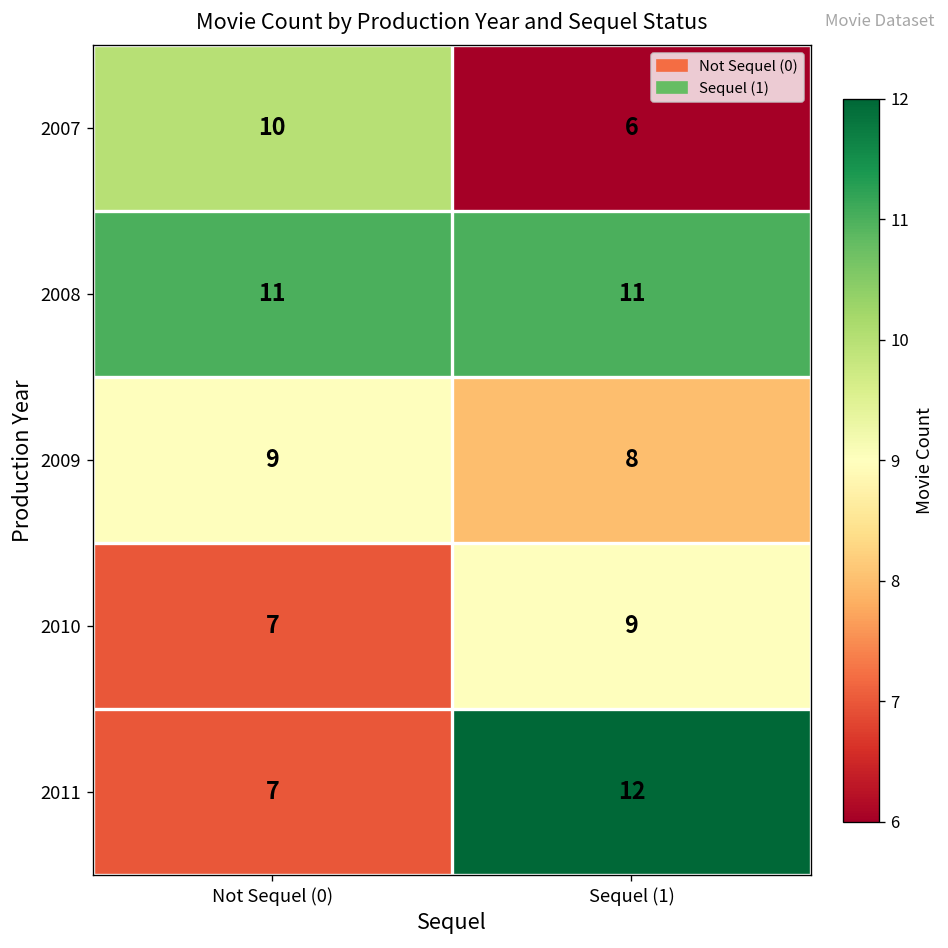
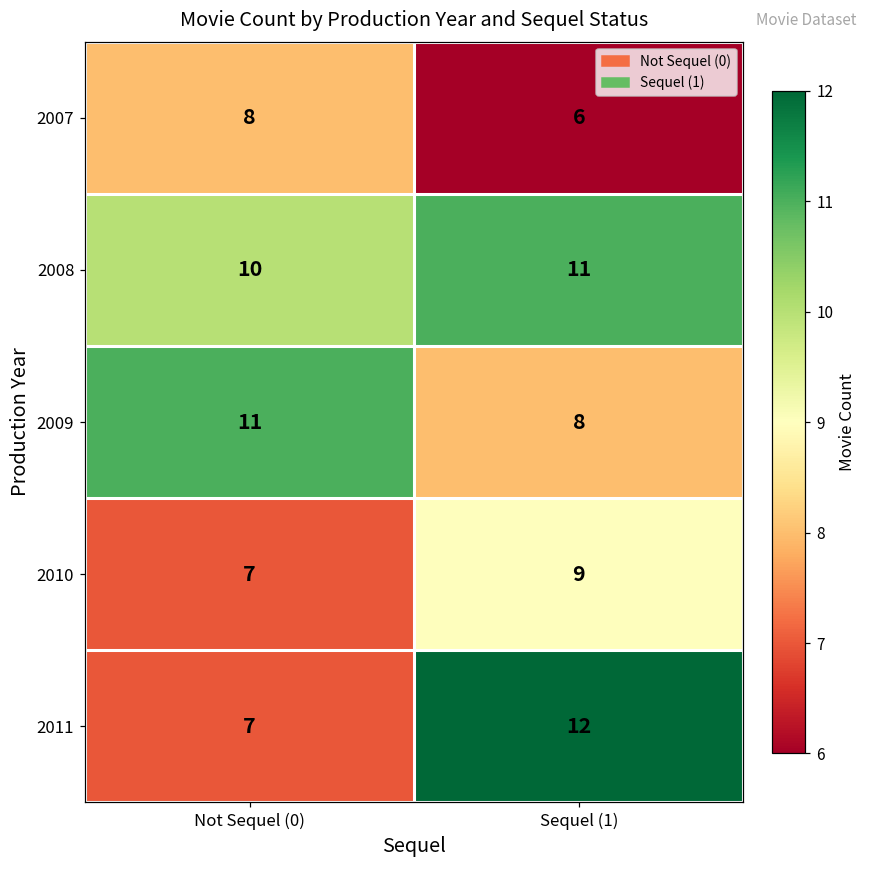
2007, Not Sequel (0): 10 -> 8
2008, Not Sequel (0): 11 -> 10
2009, Not Sequel (0): 9 -> 11
